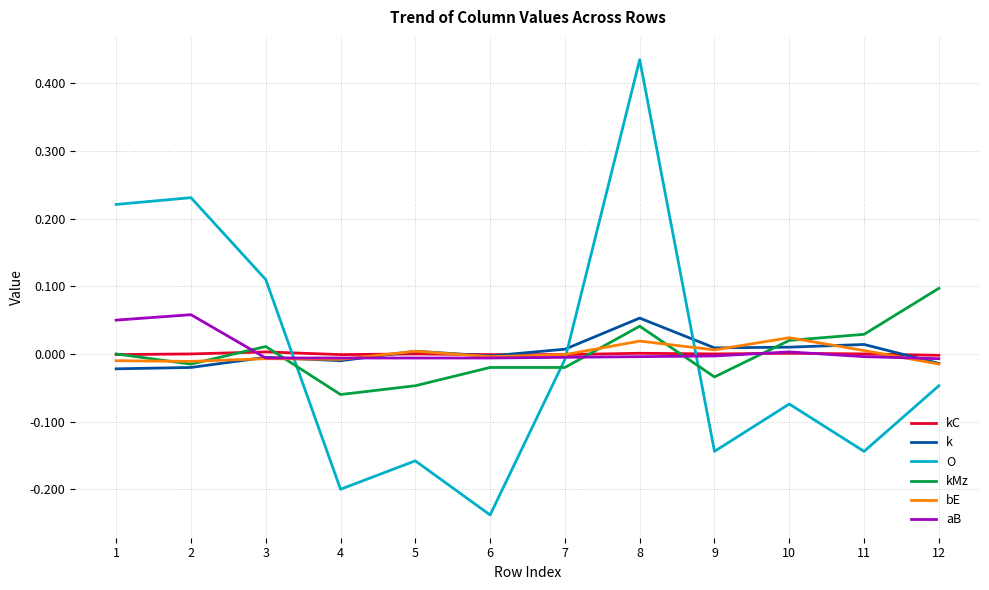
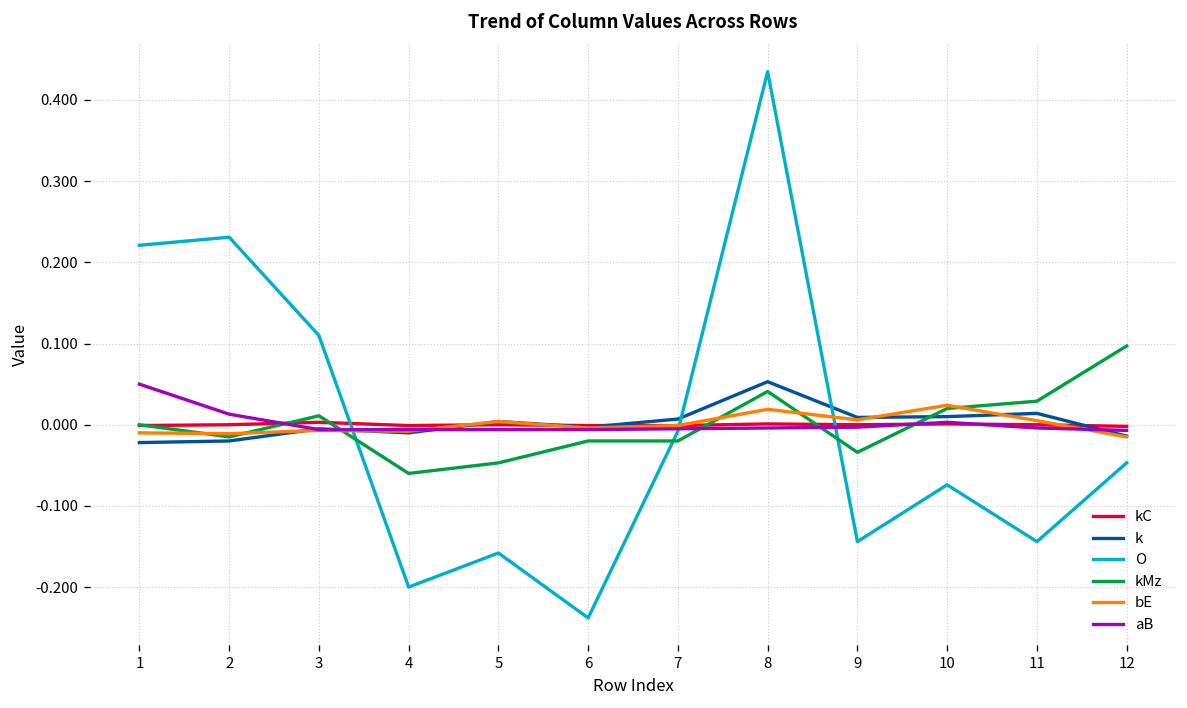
aB, 2: 0.06 -> 0.01
